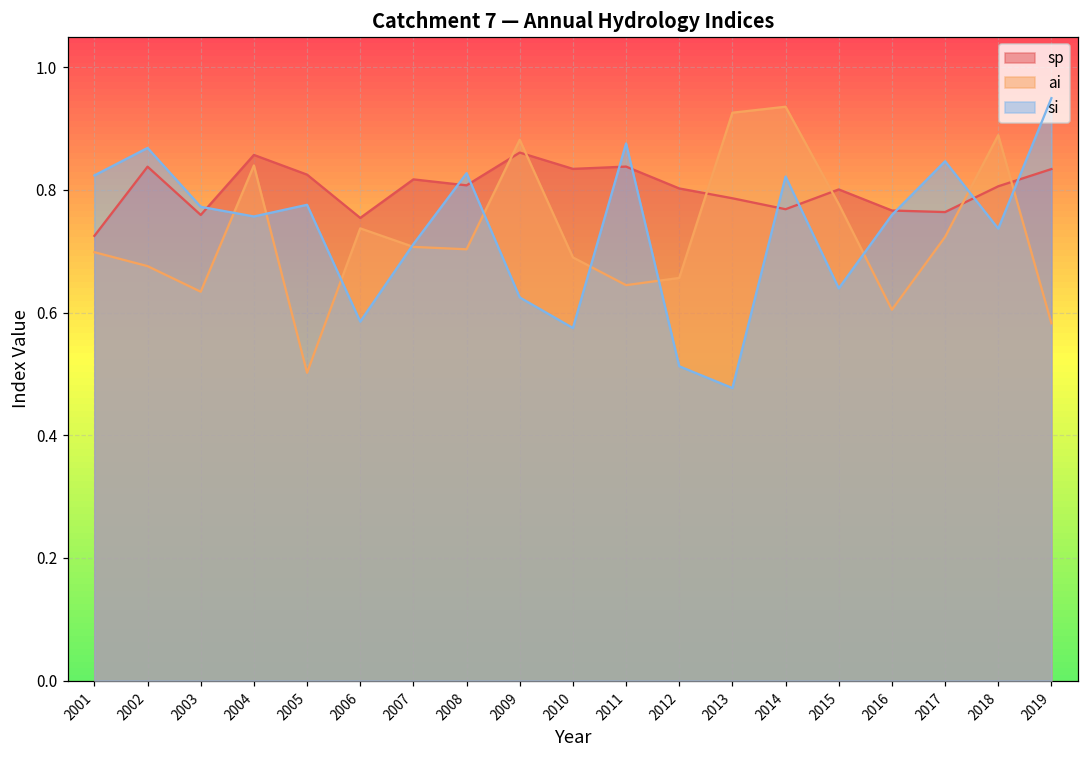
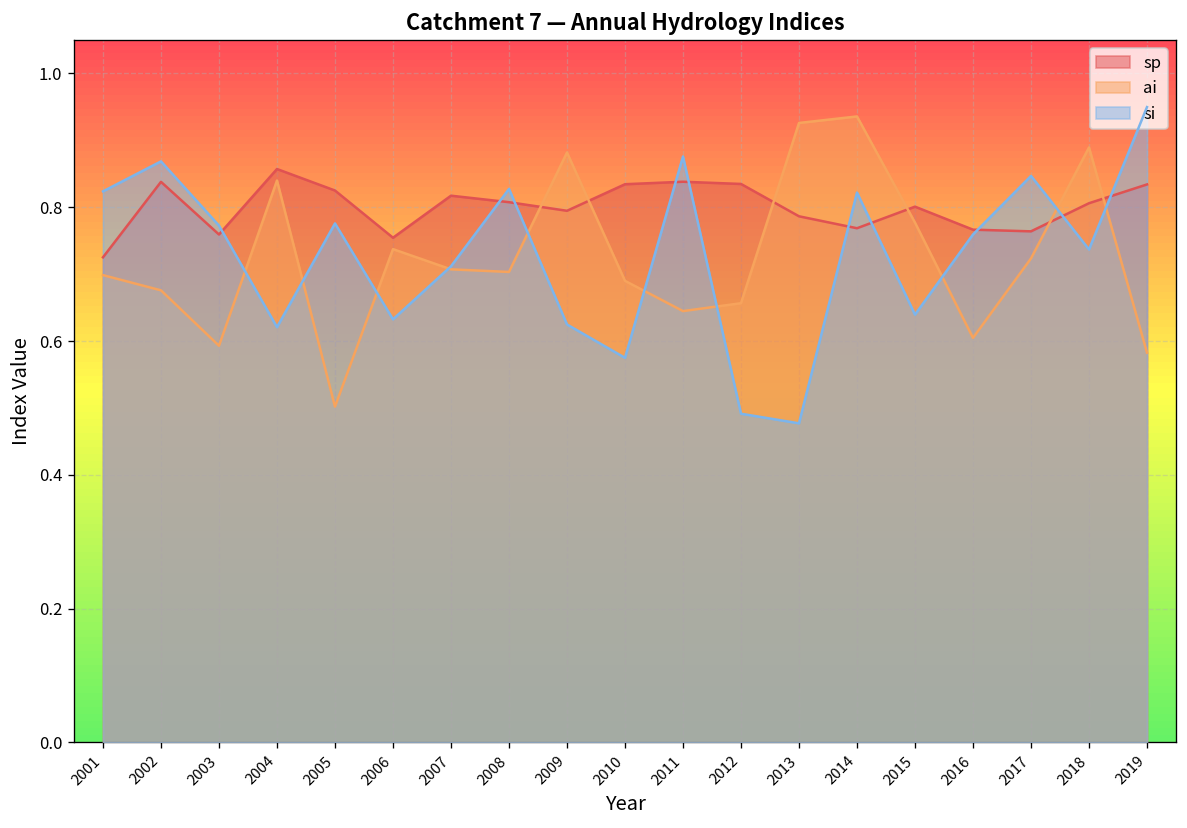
ai, 2003: 0.63 -> 0.59
si, 2004: 0.76 -> 0.62
si, 2006: 0.59 -> 0.63
sp, 2009: 0.86 -> 0.79
sp, 2012: 0.80 -> 0.83
si, 2012: 0.51 -> 0.49
